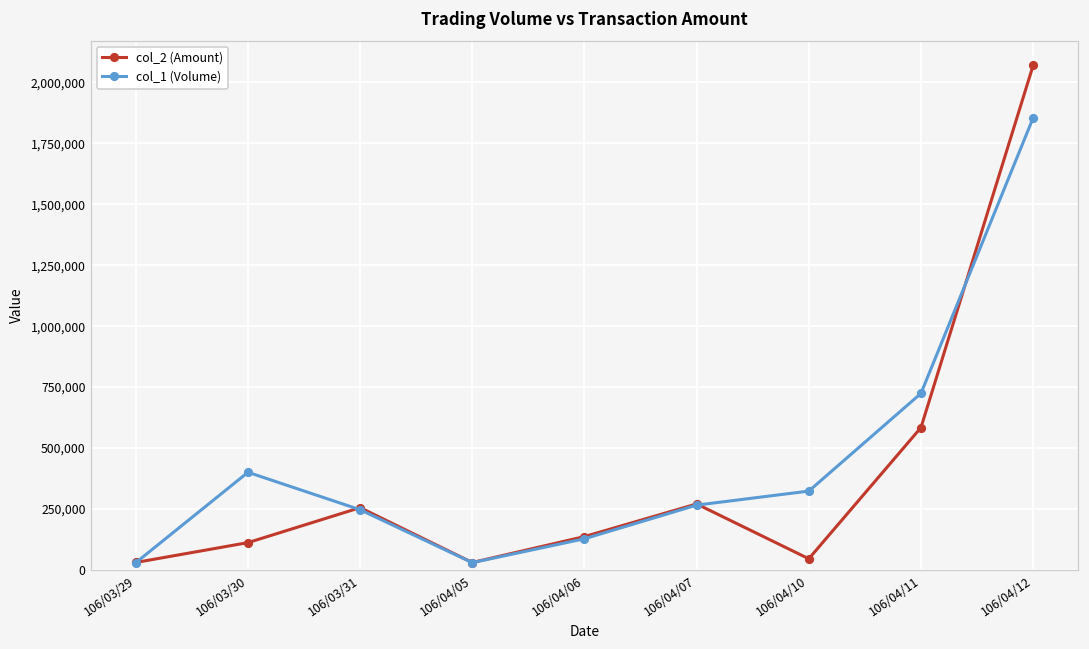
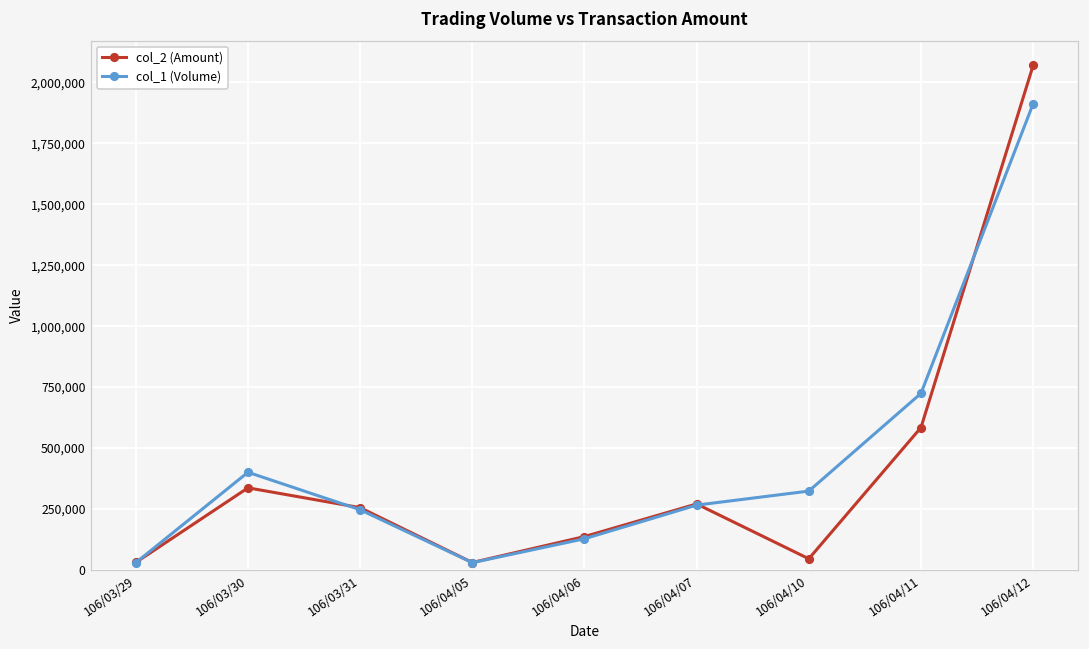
col_2 (Amount), 106/03/30: 110,000 -> 340,000
col_1 (Volume), 106/04/12: 1,850,000 -> 1,910,000
